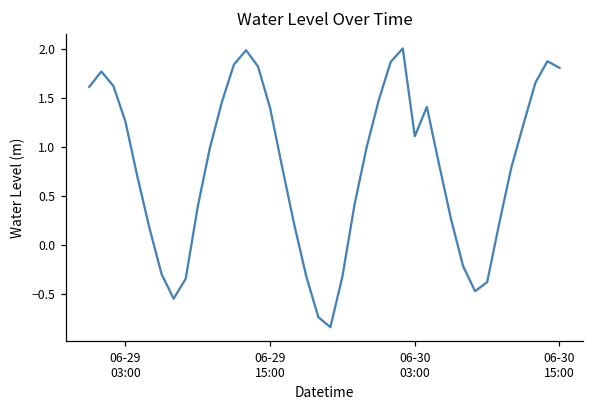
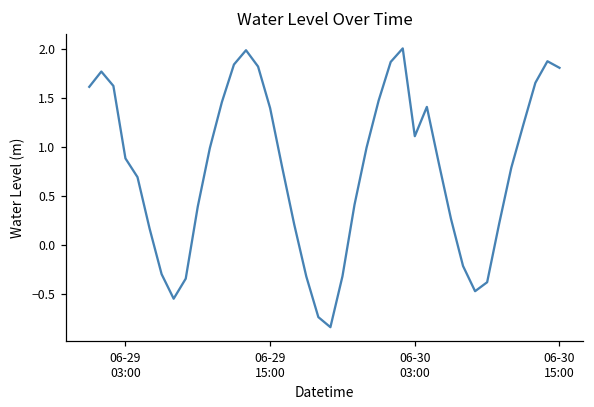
06-29 03:00: 1.3 -> 0.9
